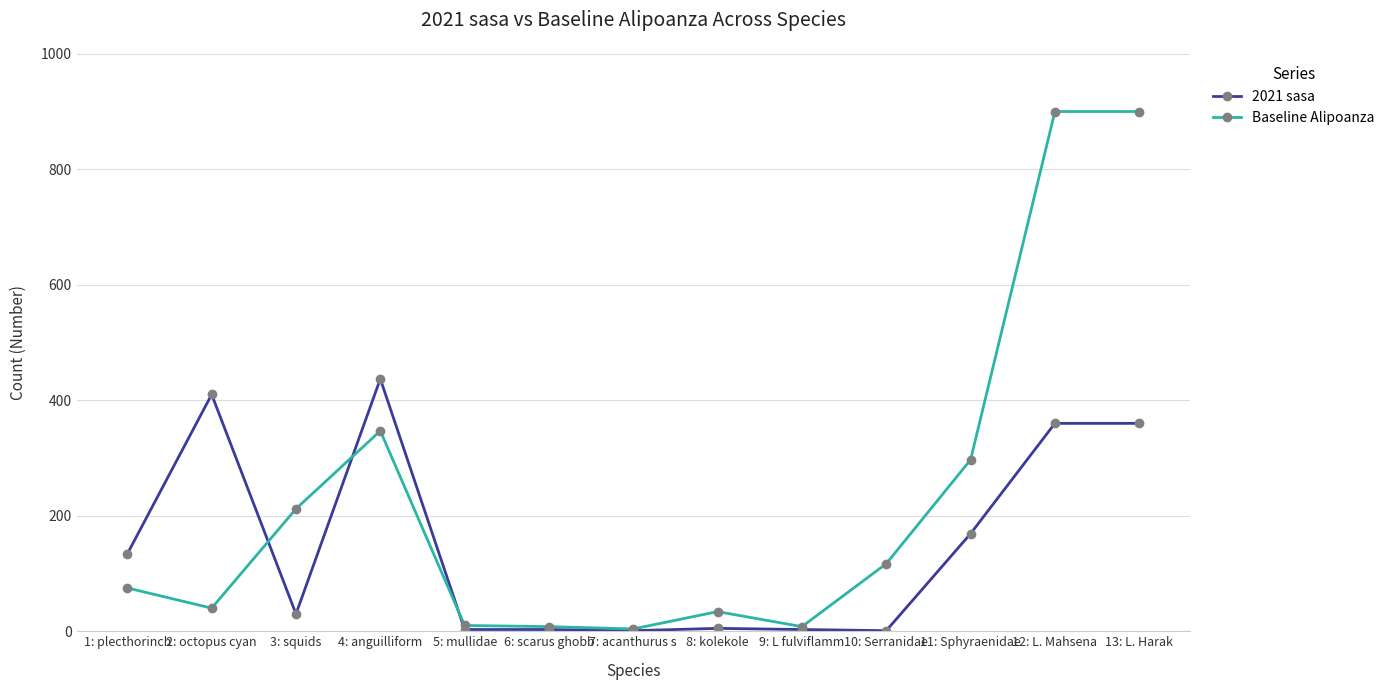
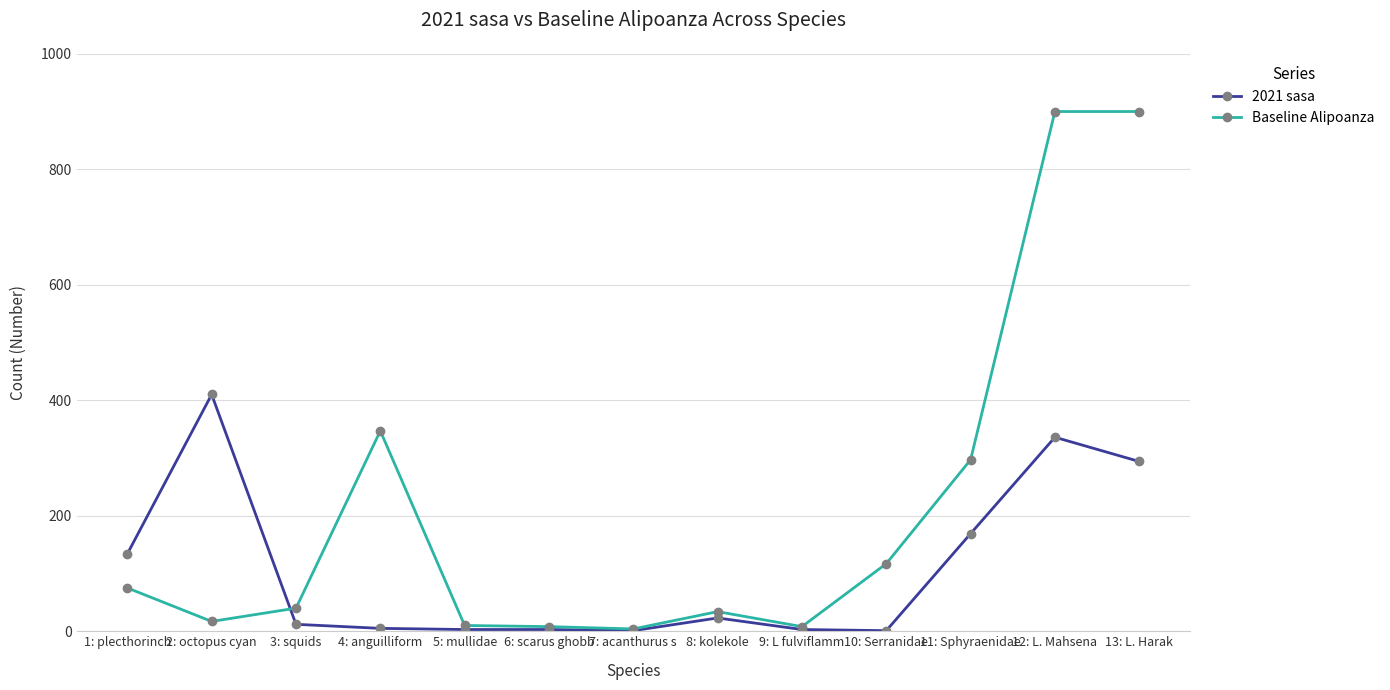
Baseline Alipoanza, 2: octopus cyan: 40 -> 20
2021 sasa, 3: squids: 30 -> 10
Baseline Alipoanza, 3: squids: 210 -> 40
2021 sasa, 4: anguilliform: 440 -> 10
2021 sasa, 8: kolekole: 10 -> 20
2021 sasa, 12: L. Mahsena: 360 -> 340
2021 sasa, 13: L. Harak: 360 -> 290
